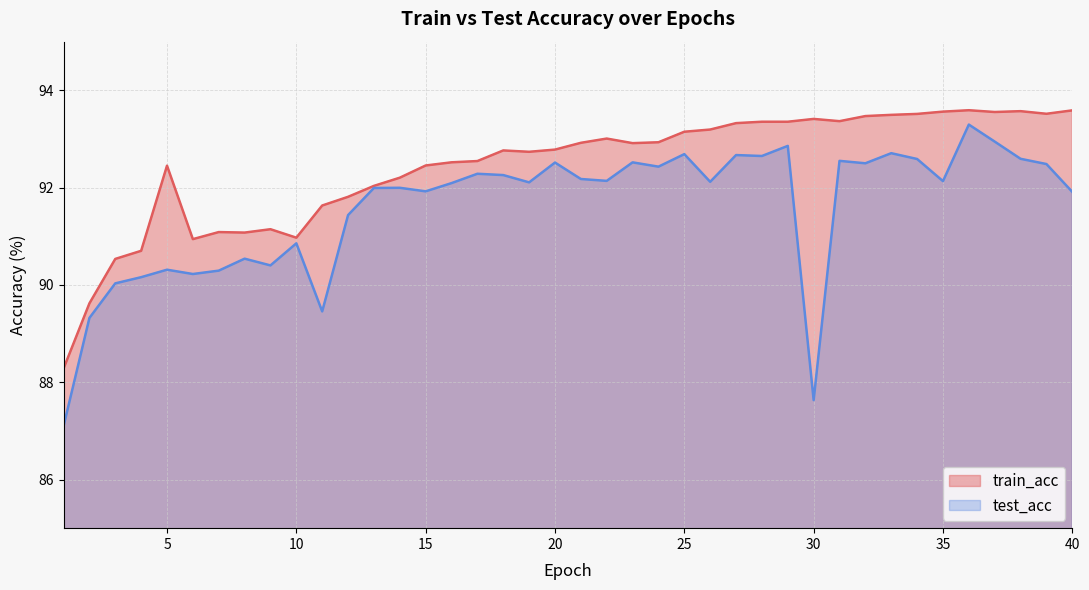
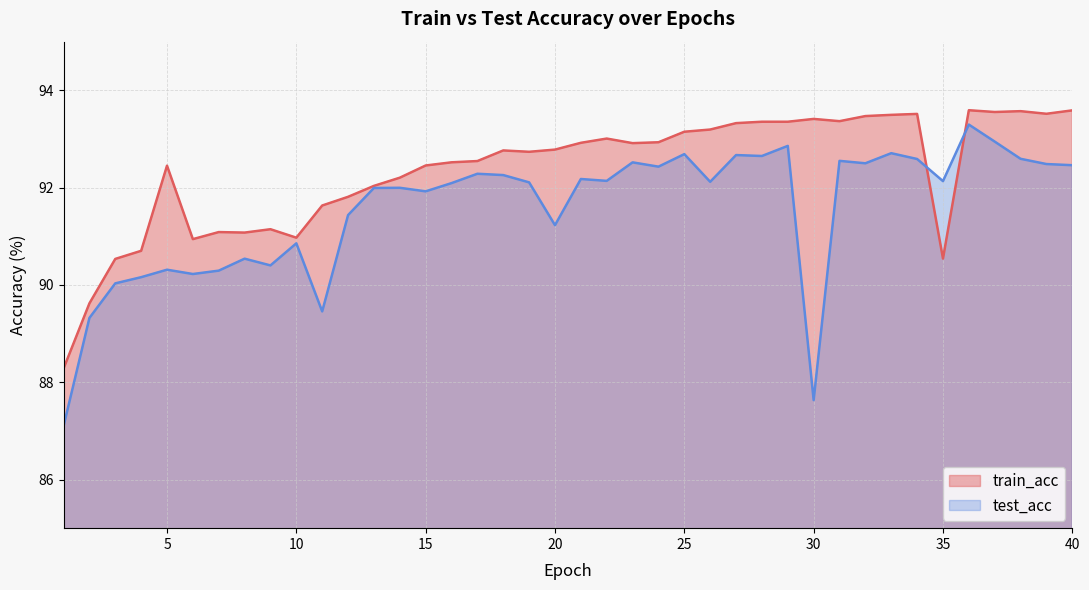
test_acc, 20: 92.5 -> 91.2
train_acc, 35: 93.6 -> 90.5
test_acc, 40: 91.9 -> 92.5
